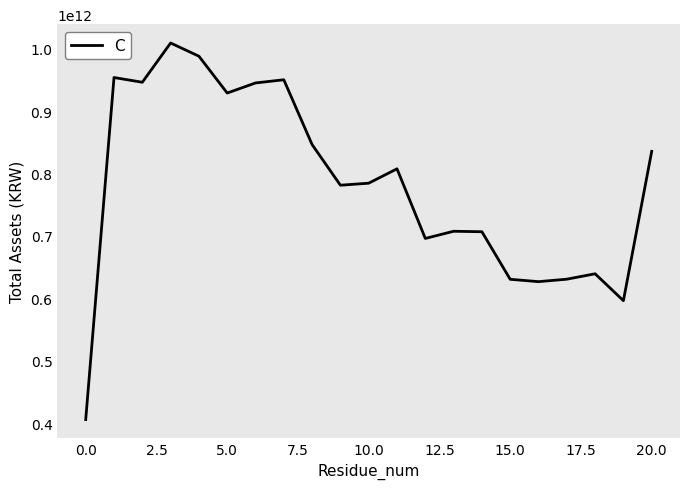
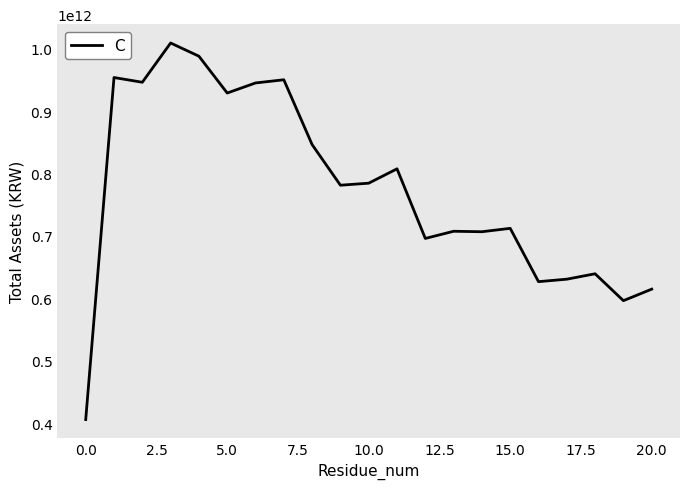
15.0: 630000000000 -> 710000000000
20.0: 840000000000 -> 610000000000
